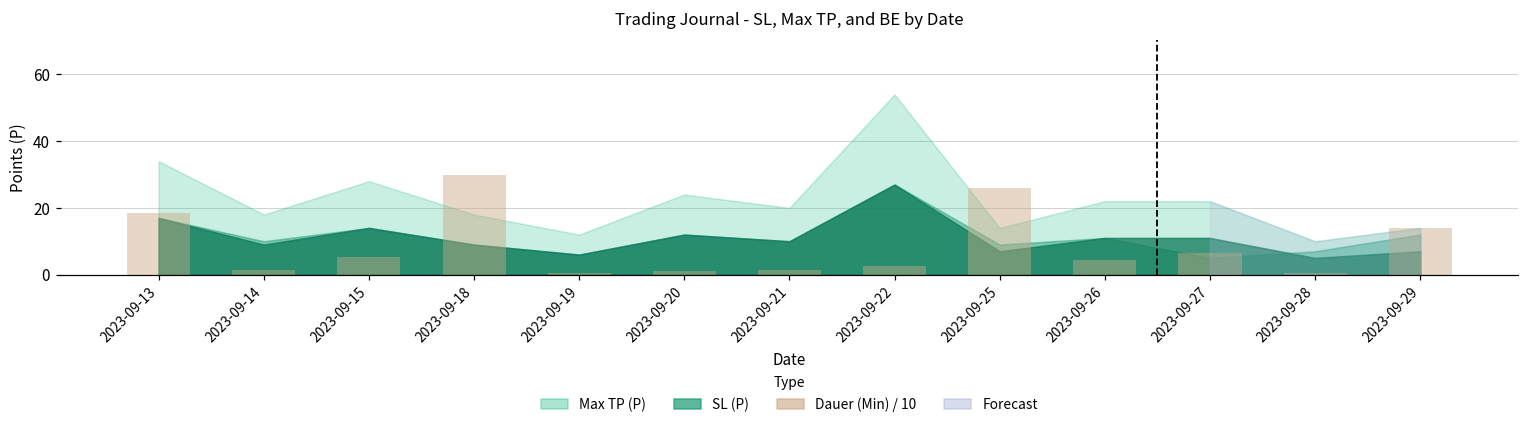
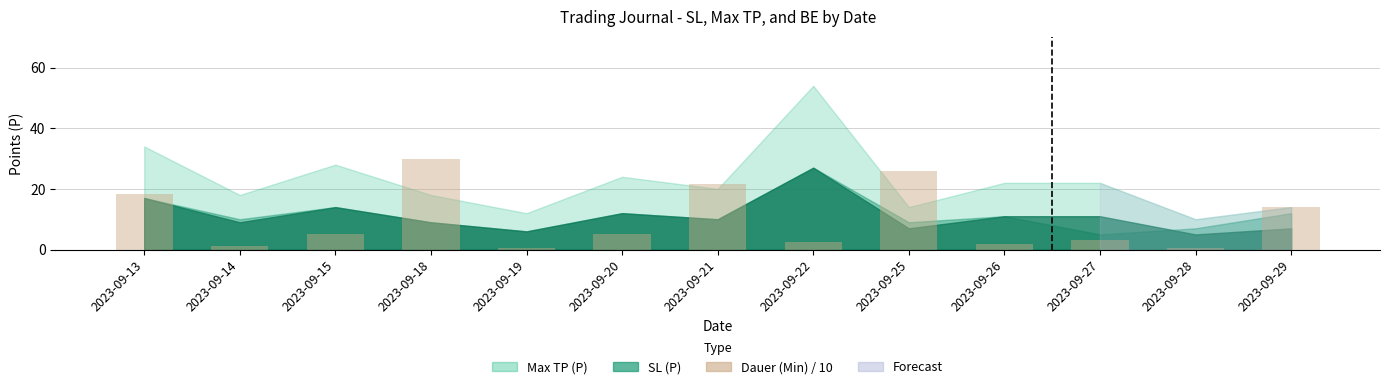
Dauer (Min) / 10, 2023-09-20: 1 -> 5
Dauer (Min) / 10, 2023-09-21: 2 -> 22
Dauer (Min) / 10, 2023-09-26: 5 -> 2
Dauer (Min) / 10, 2023-09-27: 7 -> 3
